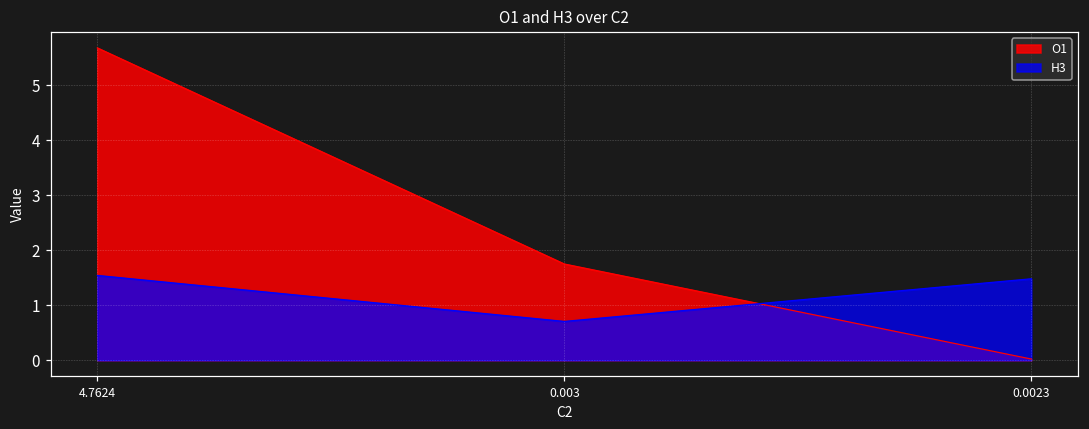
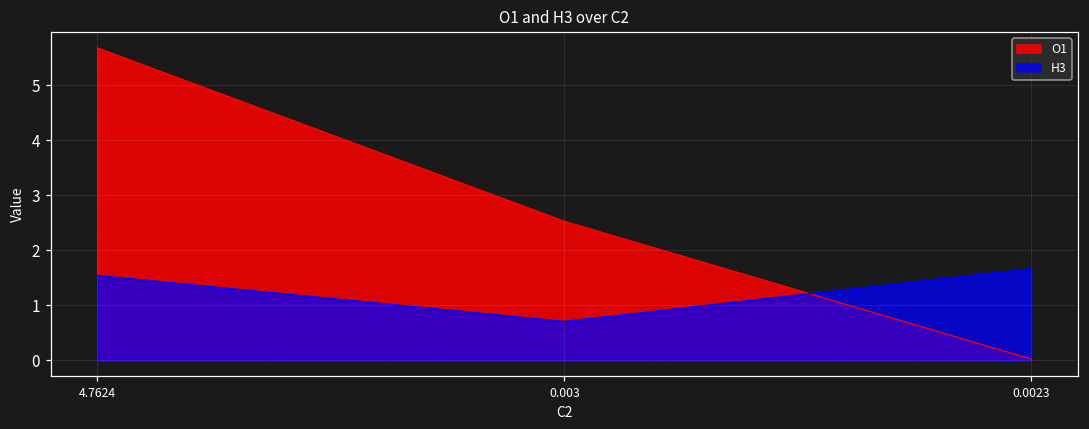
O1, 0.003: 1.7 -> 2.5
H3, 0.0023: 1.5 -> 1.7
